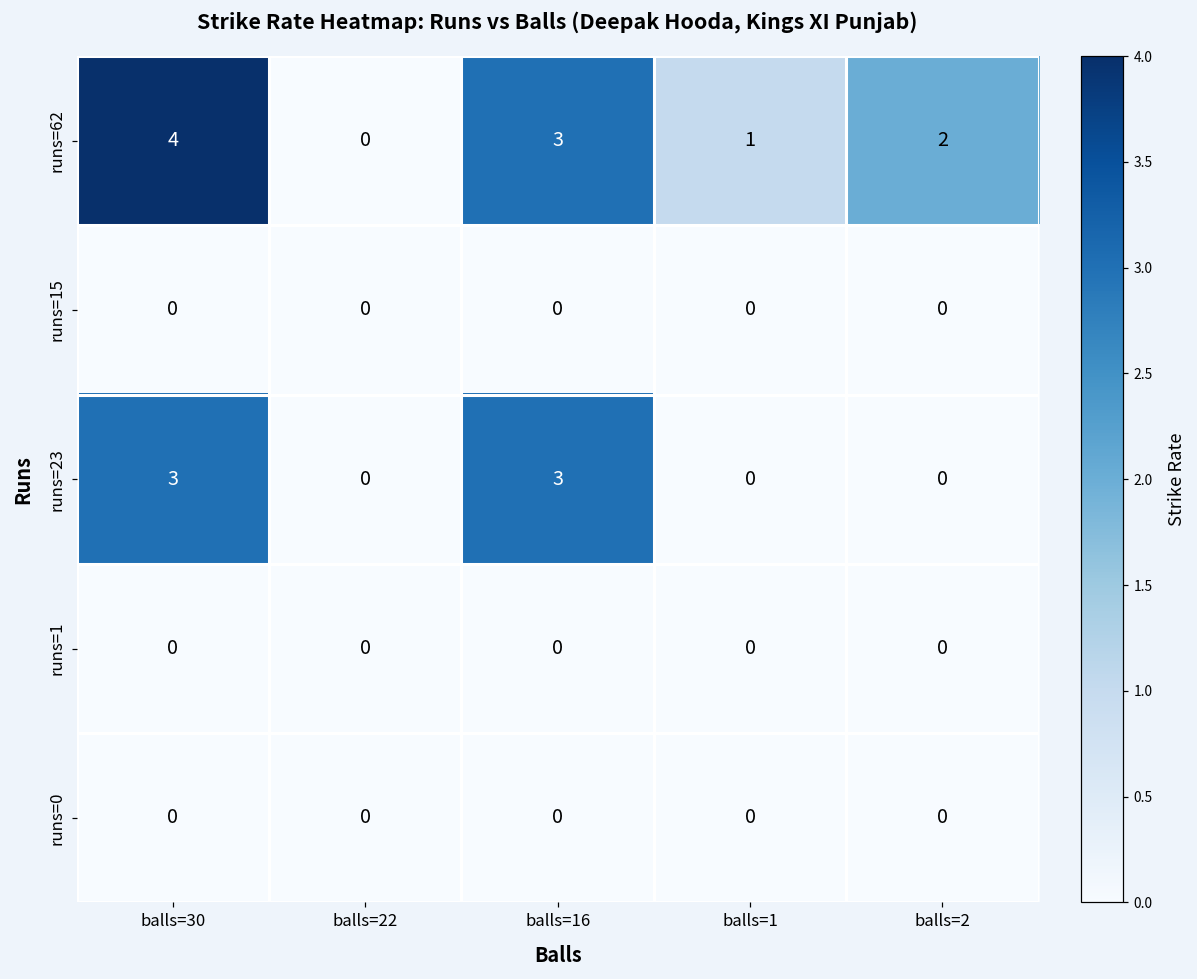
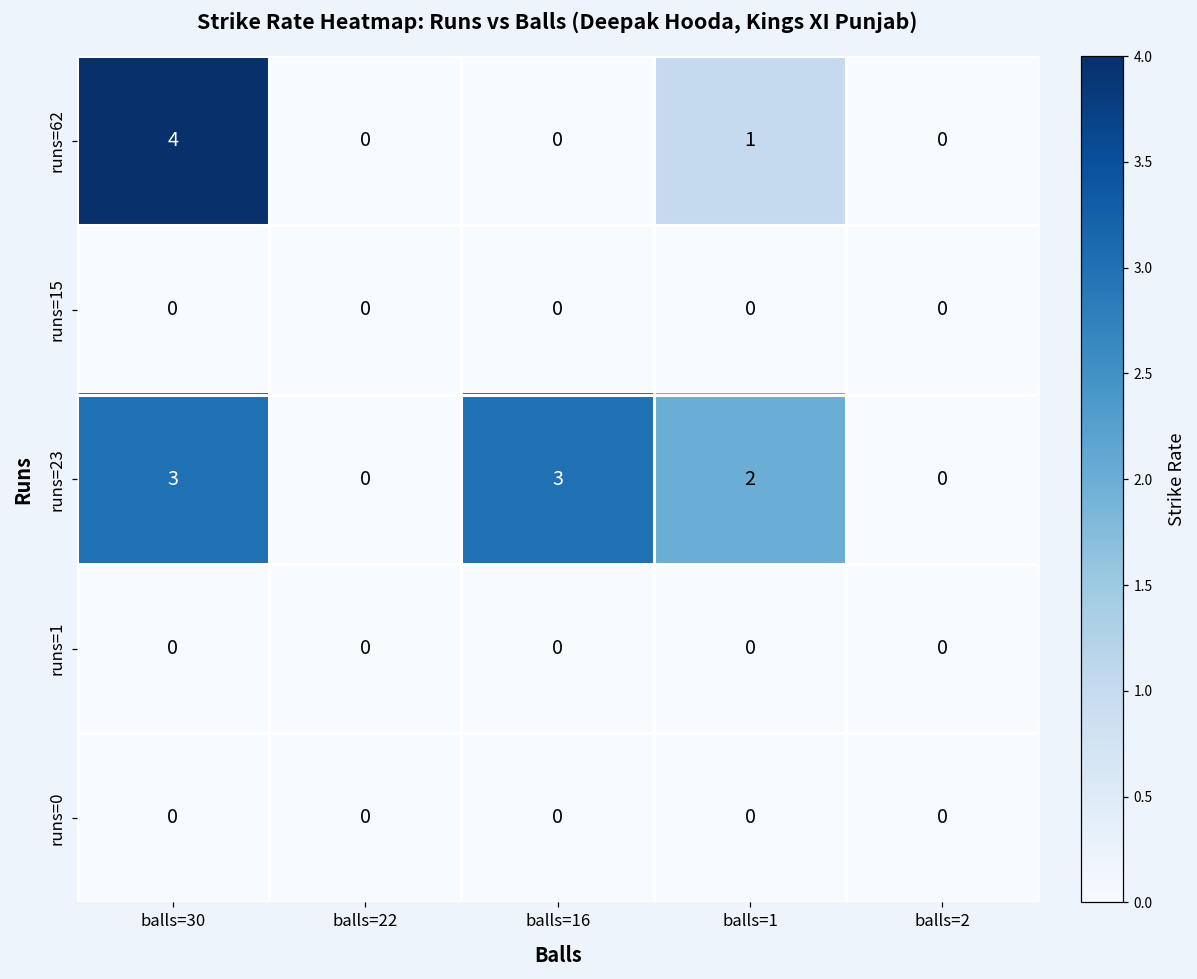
runs=62, balls=16: 3 -> 0
runs=62, balls=2: 2 -> 0
runs=23, balls=1: 0 -> 2
